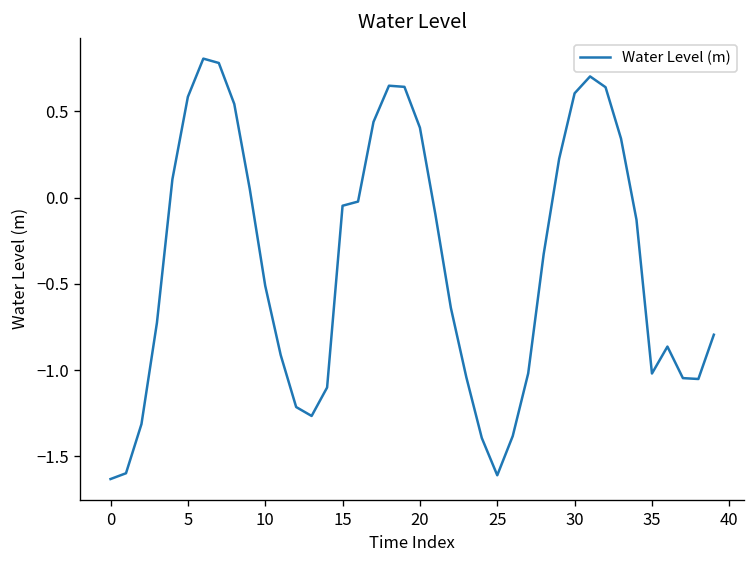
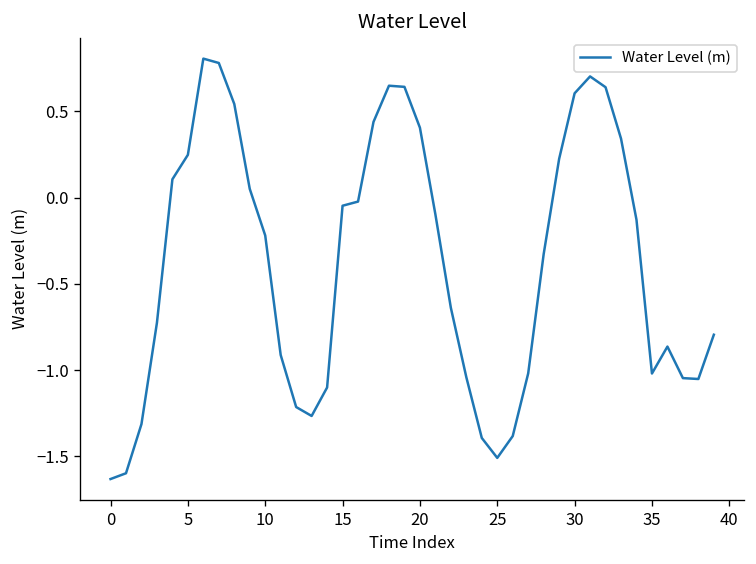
5: 0.58 -> 0.25
10: -0.51 -> -0.22
25: -1.61 -> -1.51
